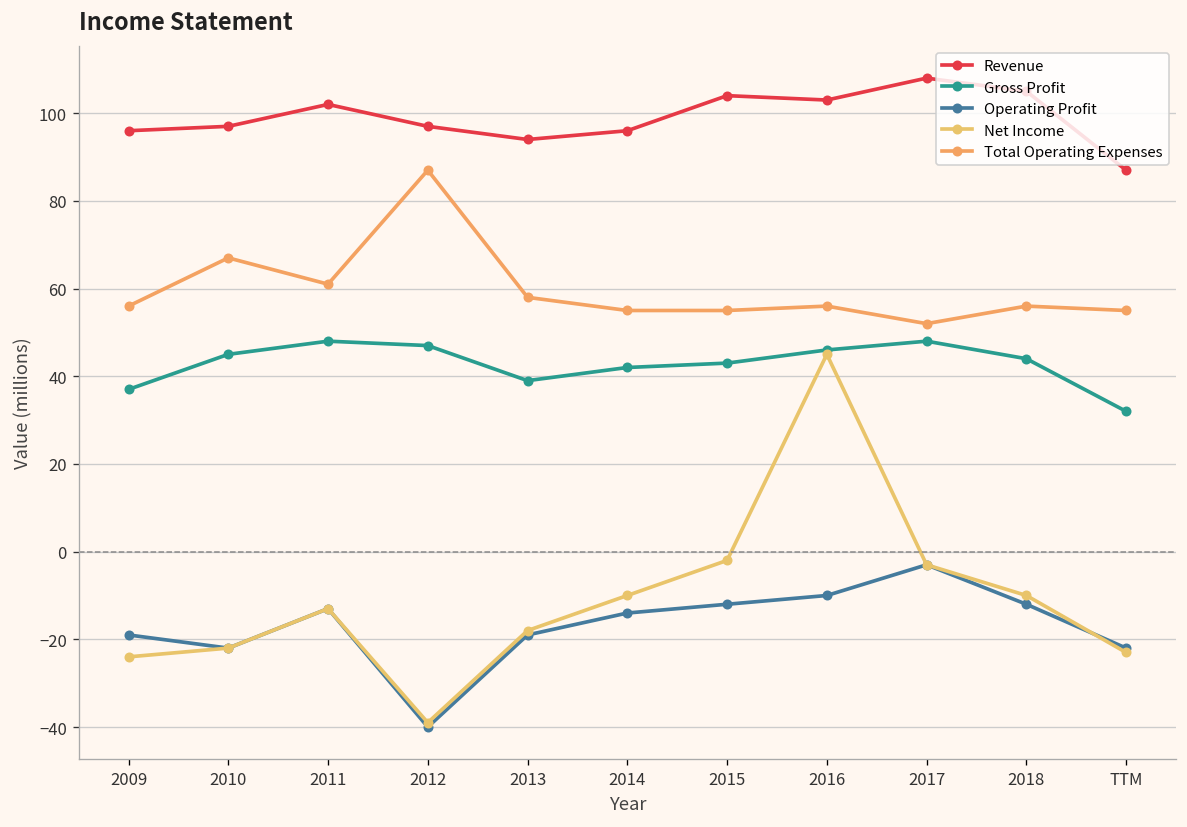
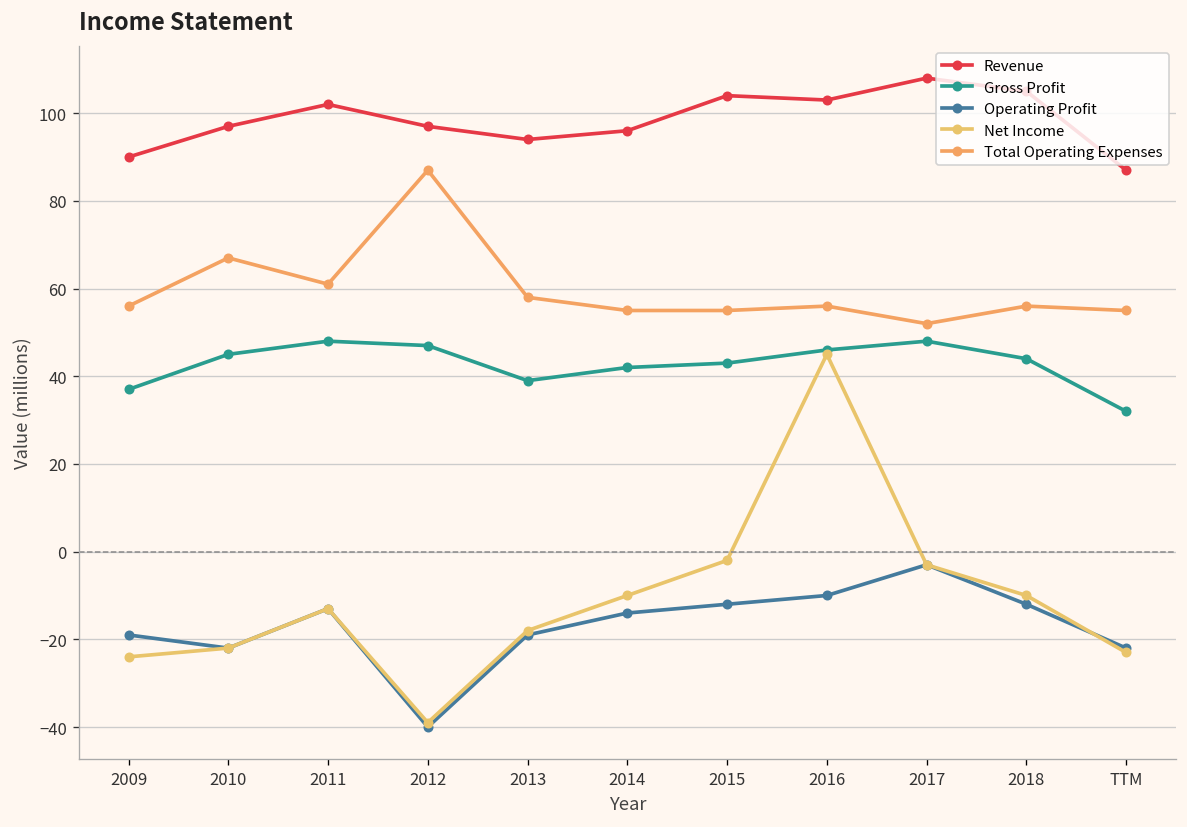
Revenue, 2009: 96 -> 90
